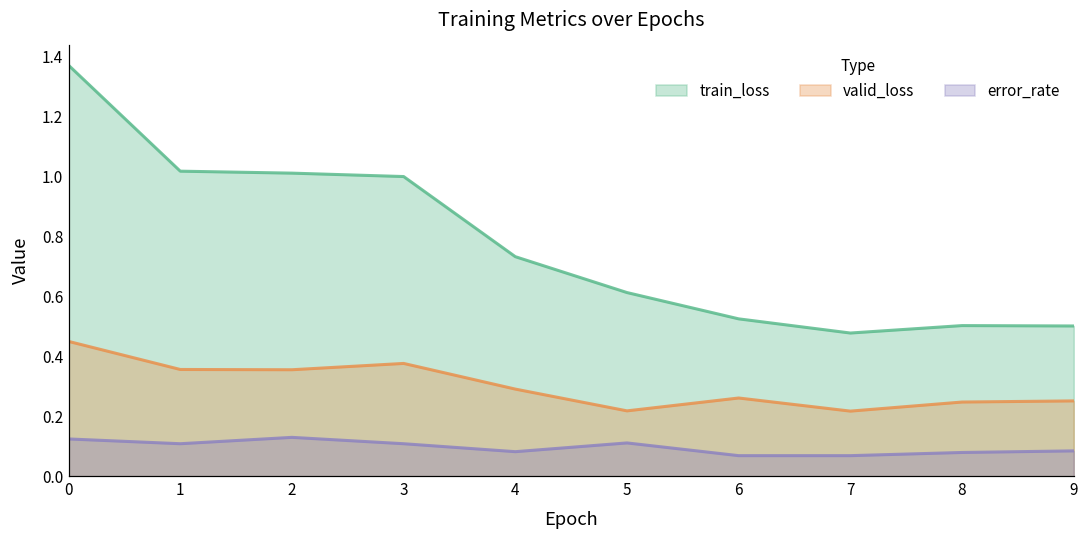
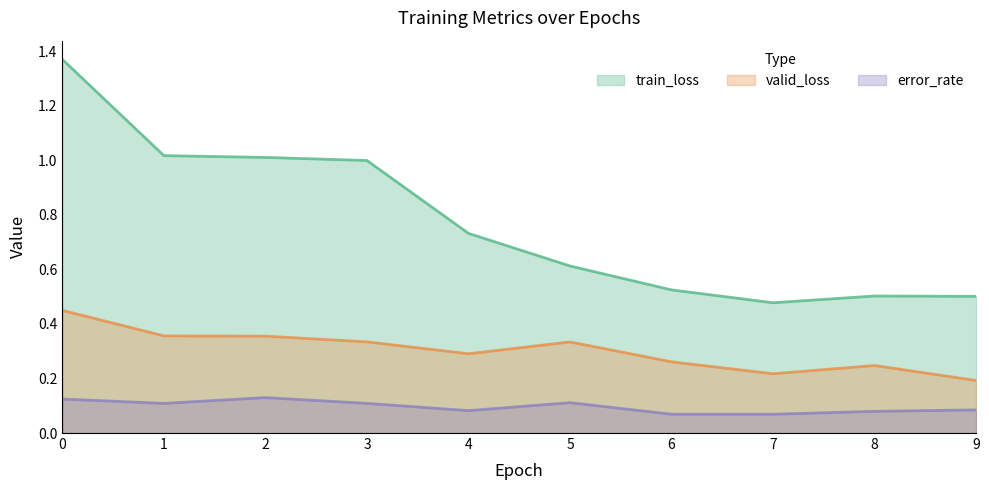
valid_loss, 3: 0.38 -> 0.33
valid_loss, 5: 0.22 -> 0.33
valid_loss, 9: 0.25 -> 0.19
